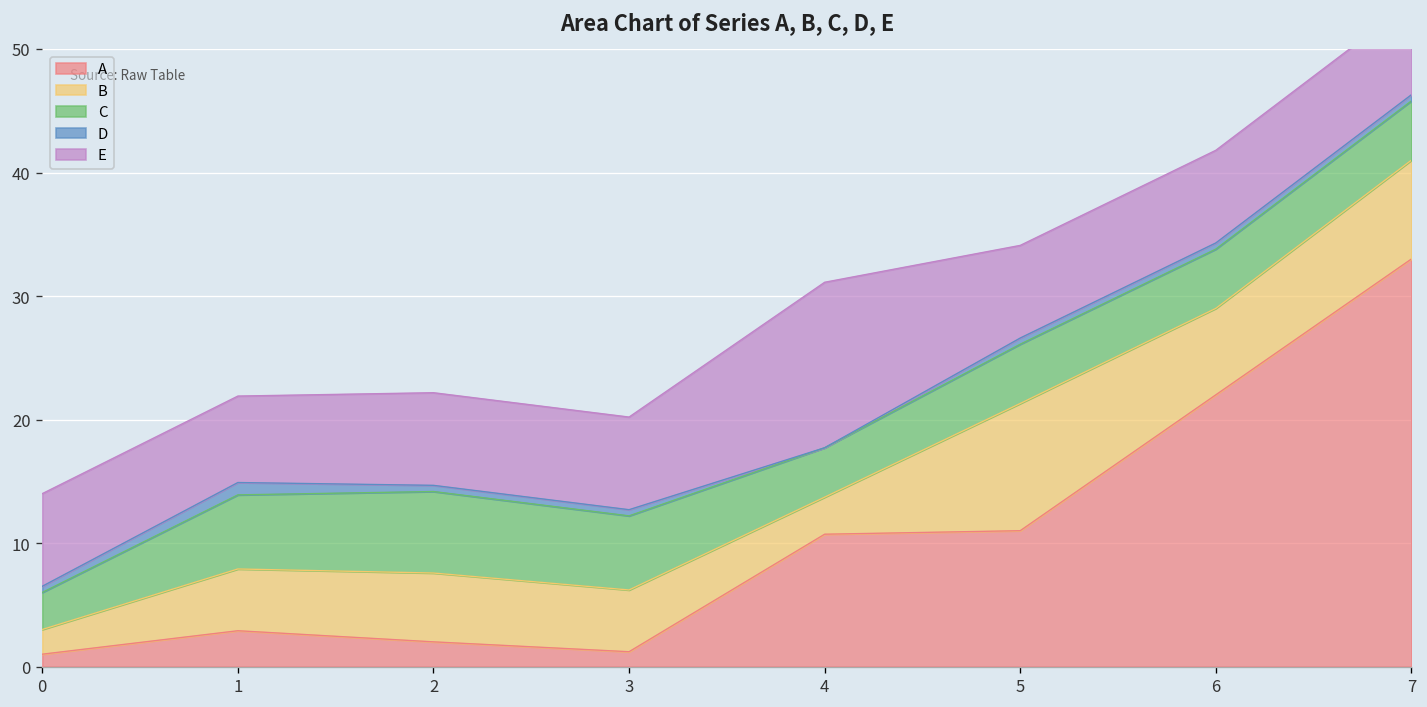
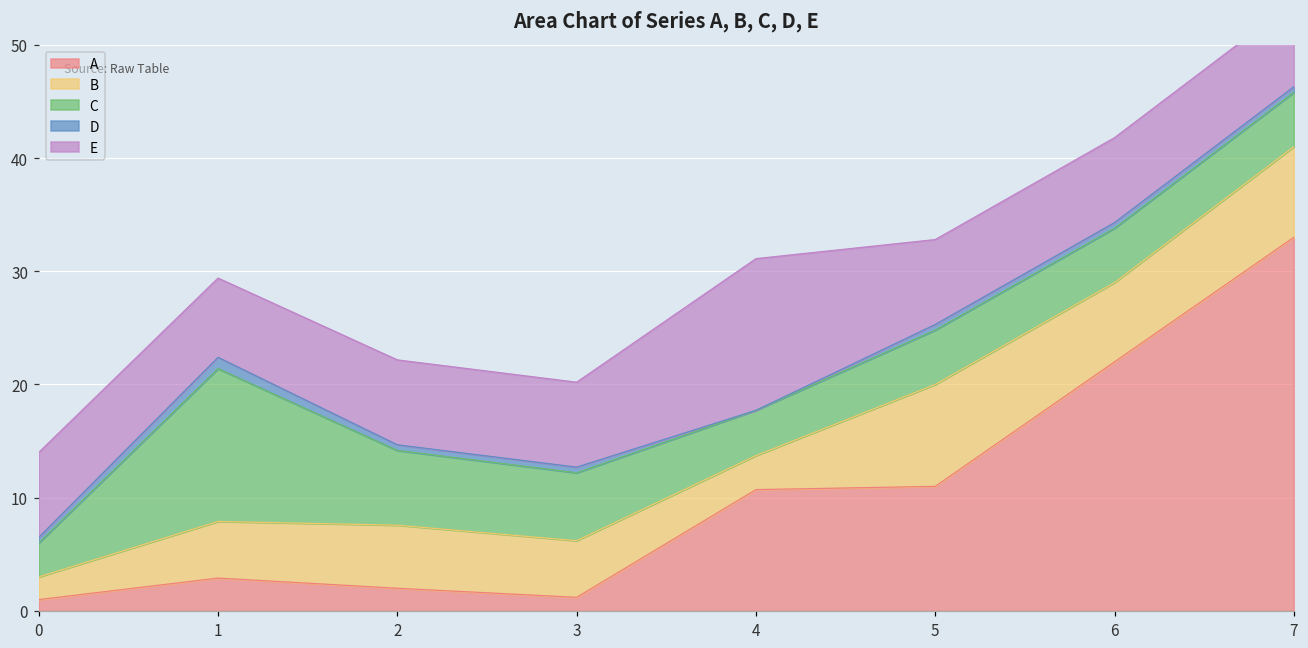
C, 1: 6.0 -> 13.5
B, 5: 10.3 -> 9.0
